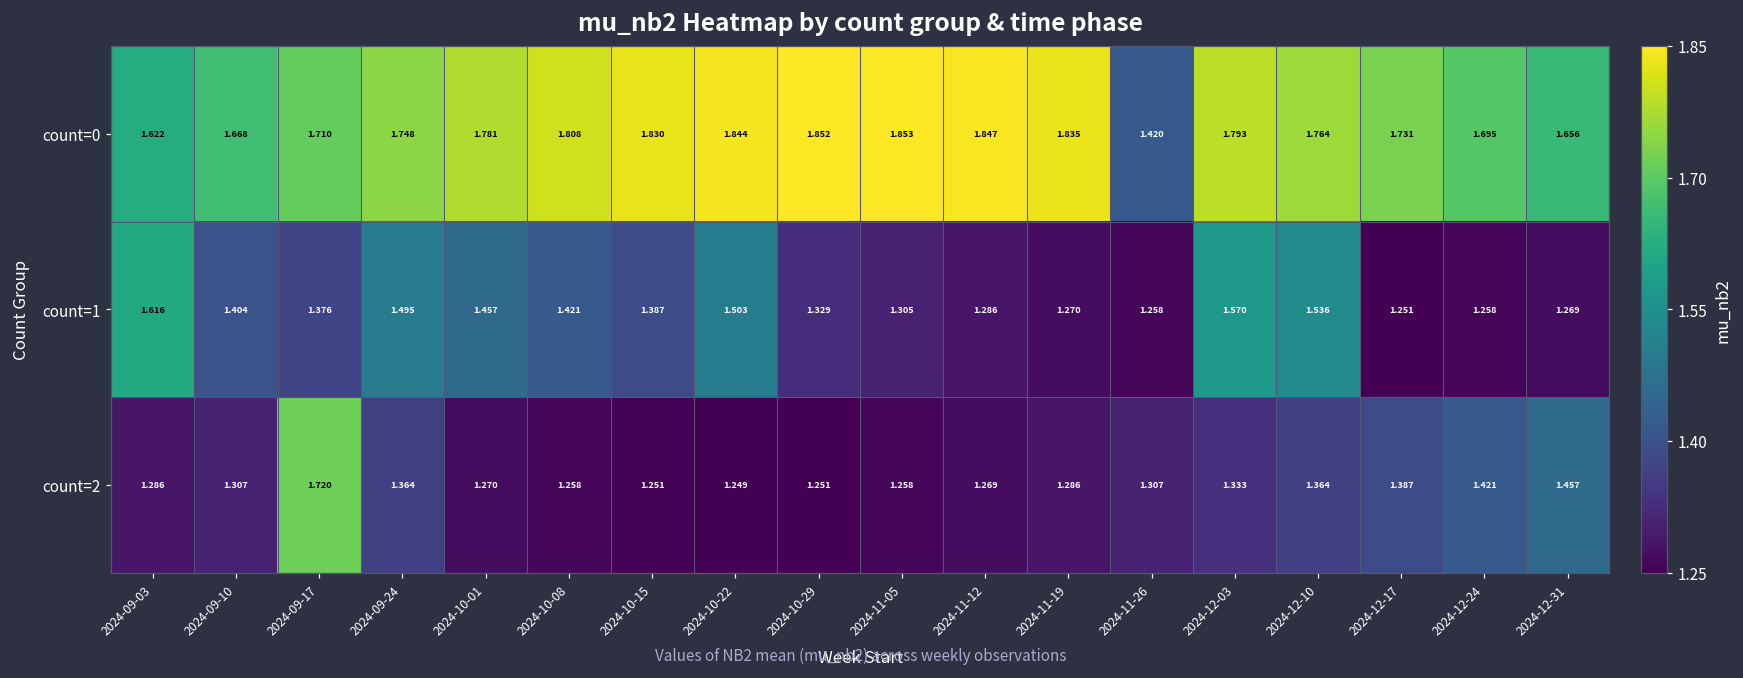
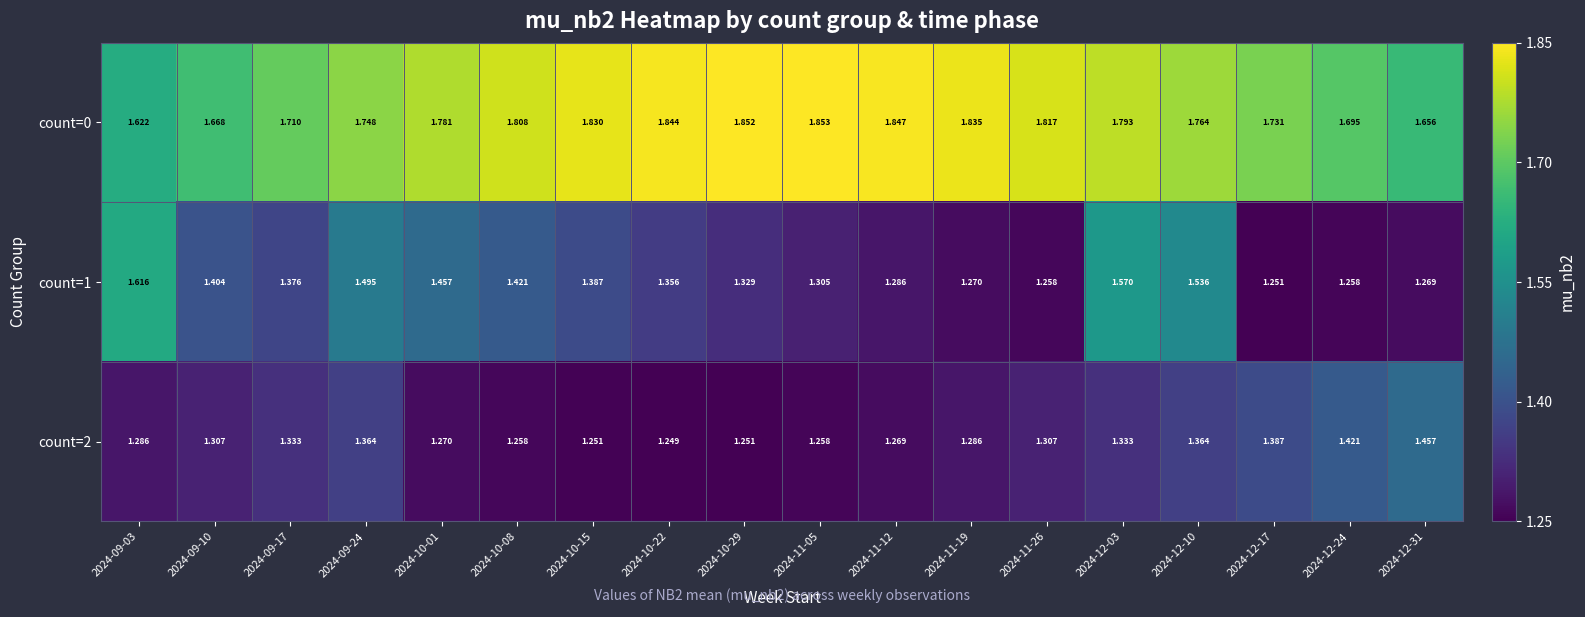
count=0, 2024-11-26: 1.420 -> 1.817
count=1, 2024-10-22: 1.503 -> 1.356
count=2, 2024-09-17: 1.720 -> 1.333
